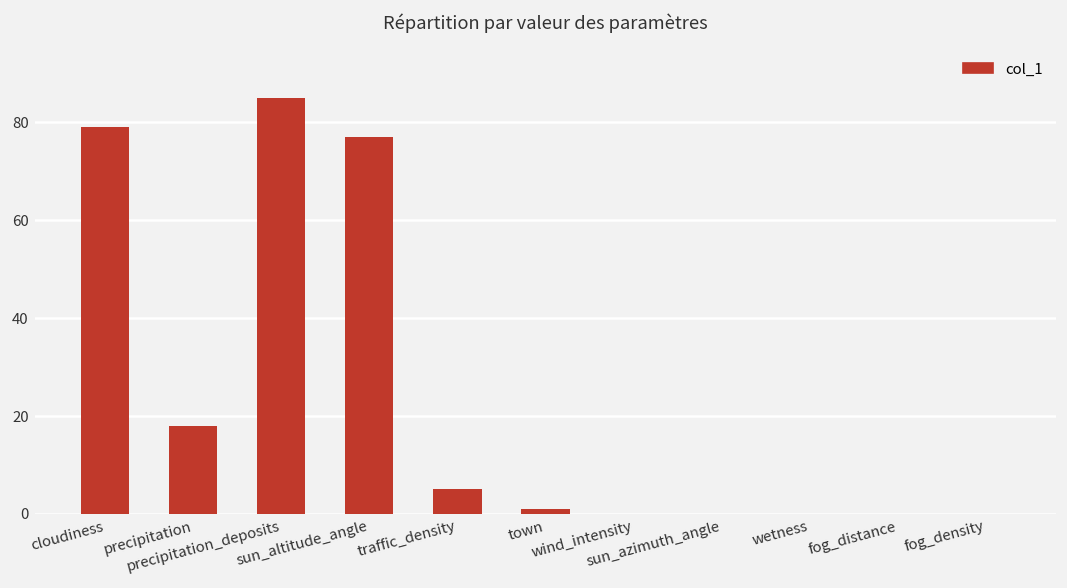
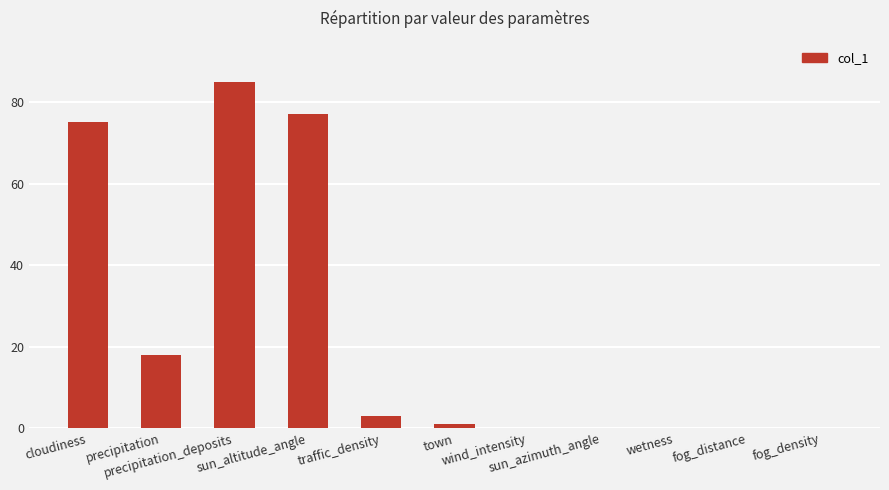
cloudiness: 79 -> 75
traffic_density: 5 -> 3
